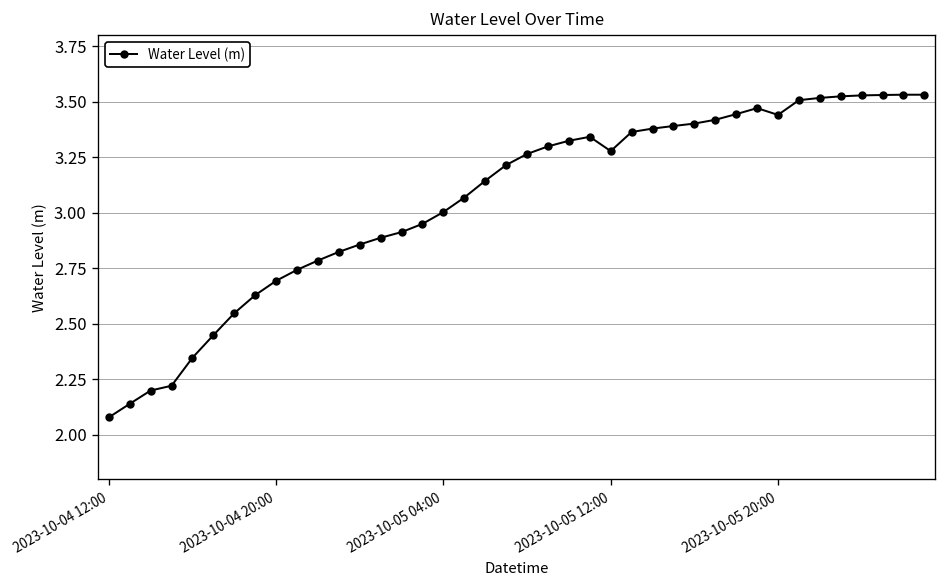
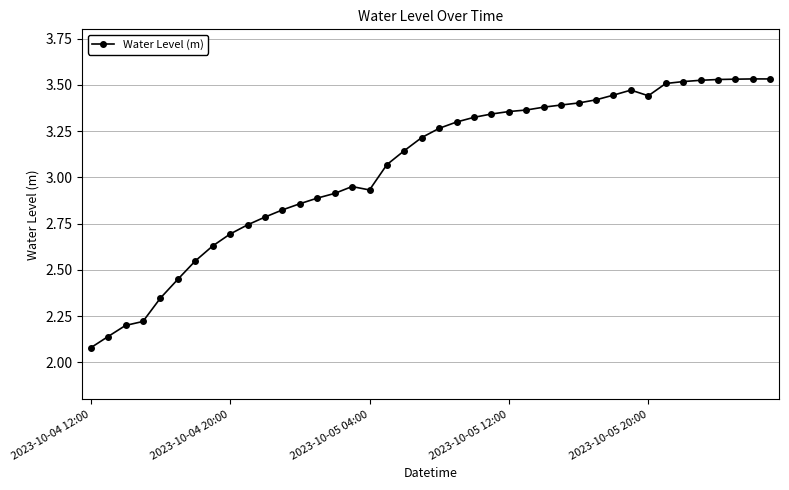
2023-10-05 04:00: 3.00 -> 2.93
2023-10-05 12:00: 3.28 -> 3.36
